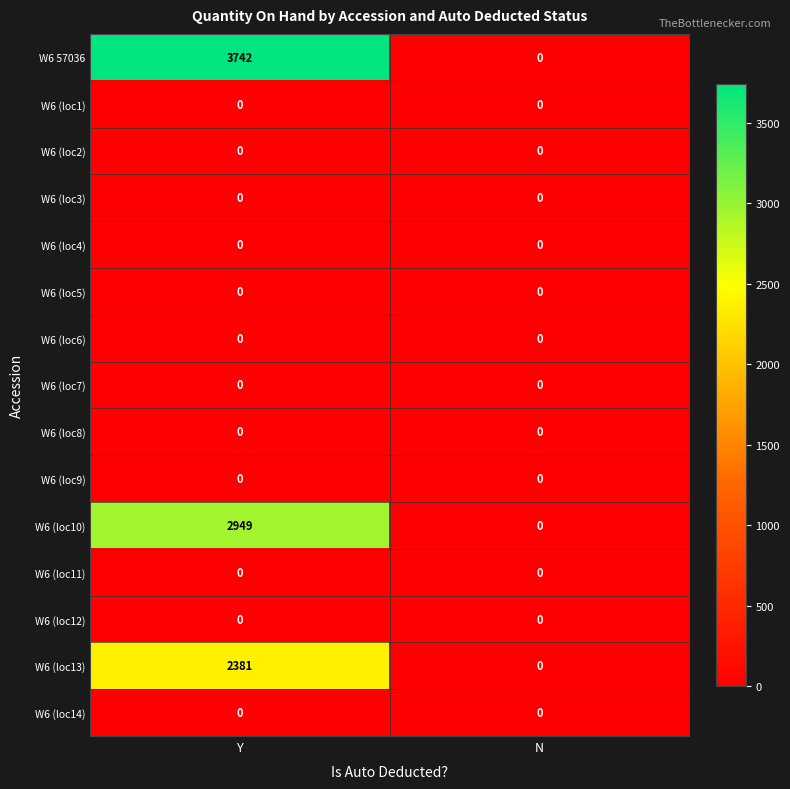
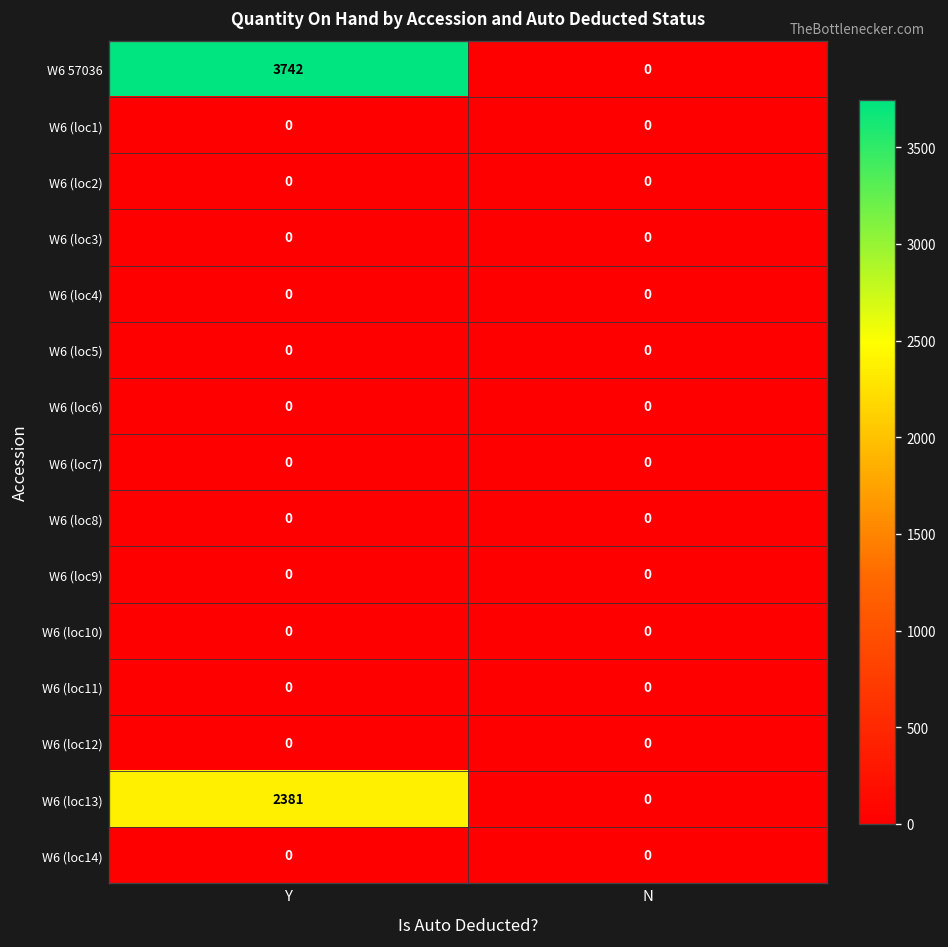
W6 (loc10), Y: 2949 -> 0
